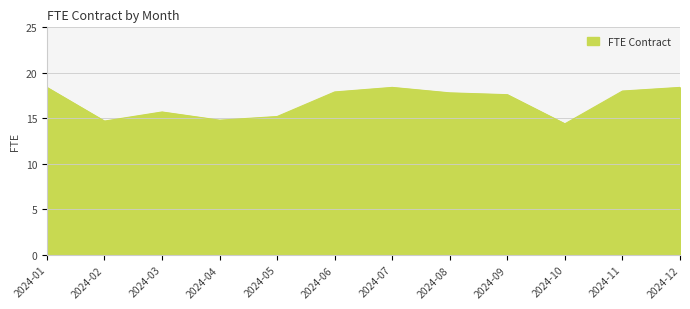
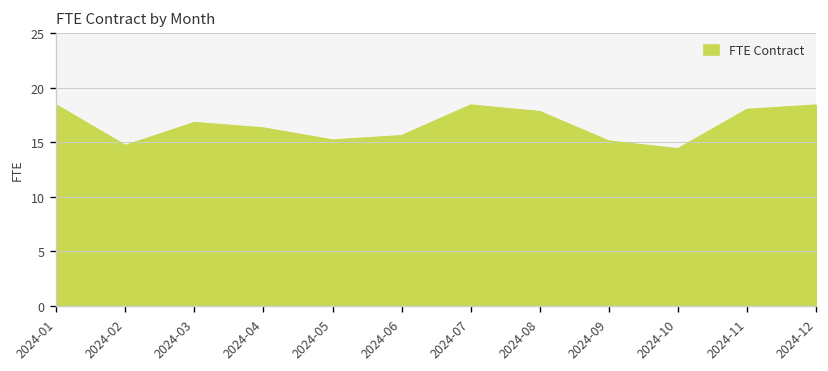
2024-03: 16 -> 17
2024-04: 15 -> 16
2024-06: 18 -> 16
2024-09: 18 -> 15
